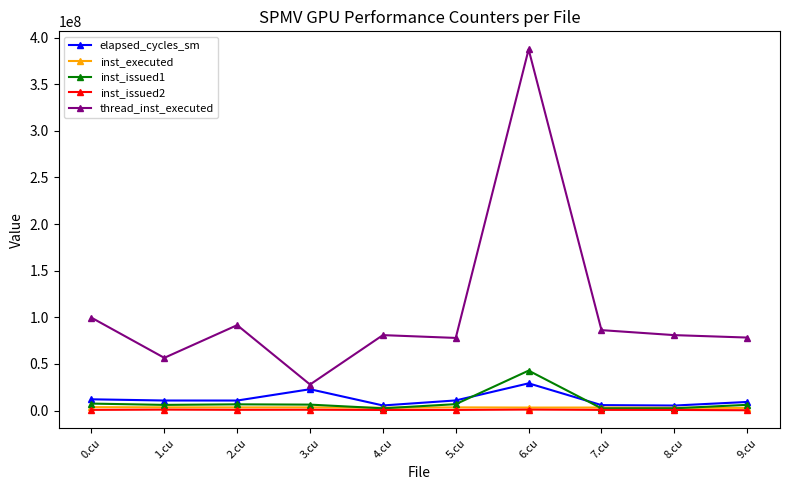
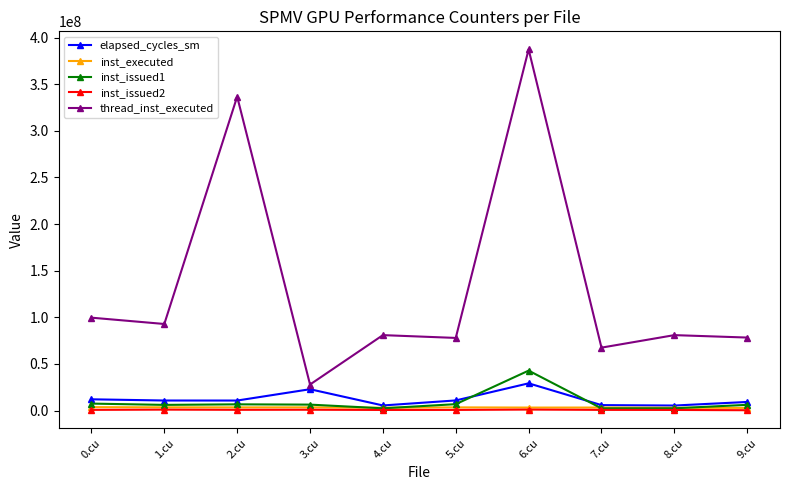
thread_inst_executed, 1.cu: 60000000 -> 90000000
thread_inst_executed, 2.cu: 90000000 -> 340000000
thread_inst_executed, 7.cu: 90000000 -> 70000000
